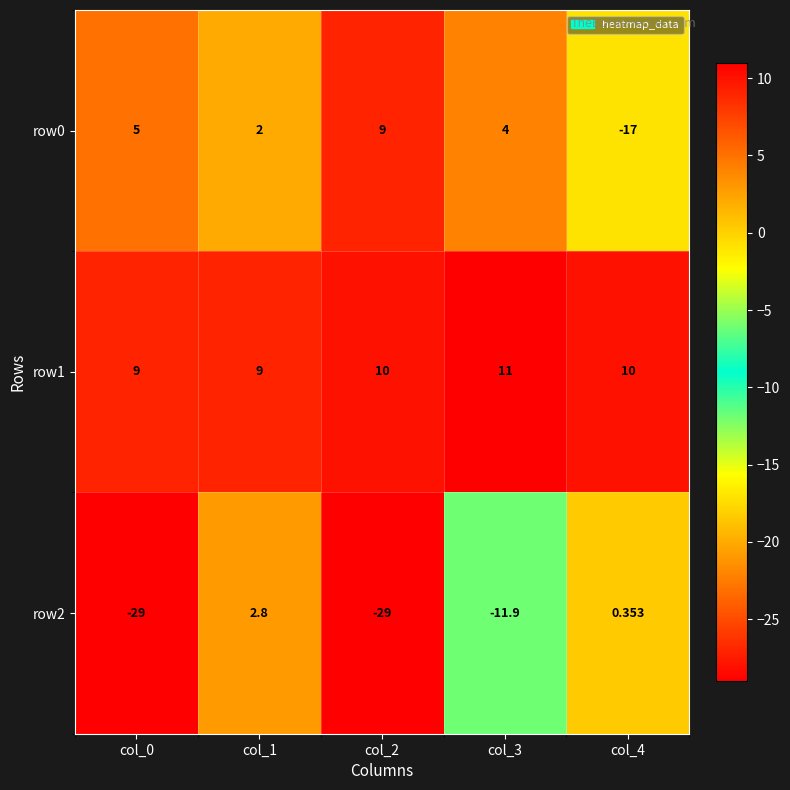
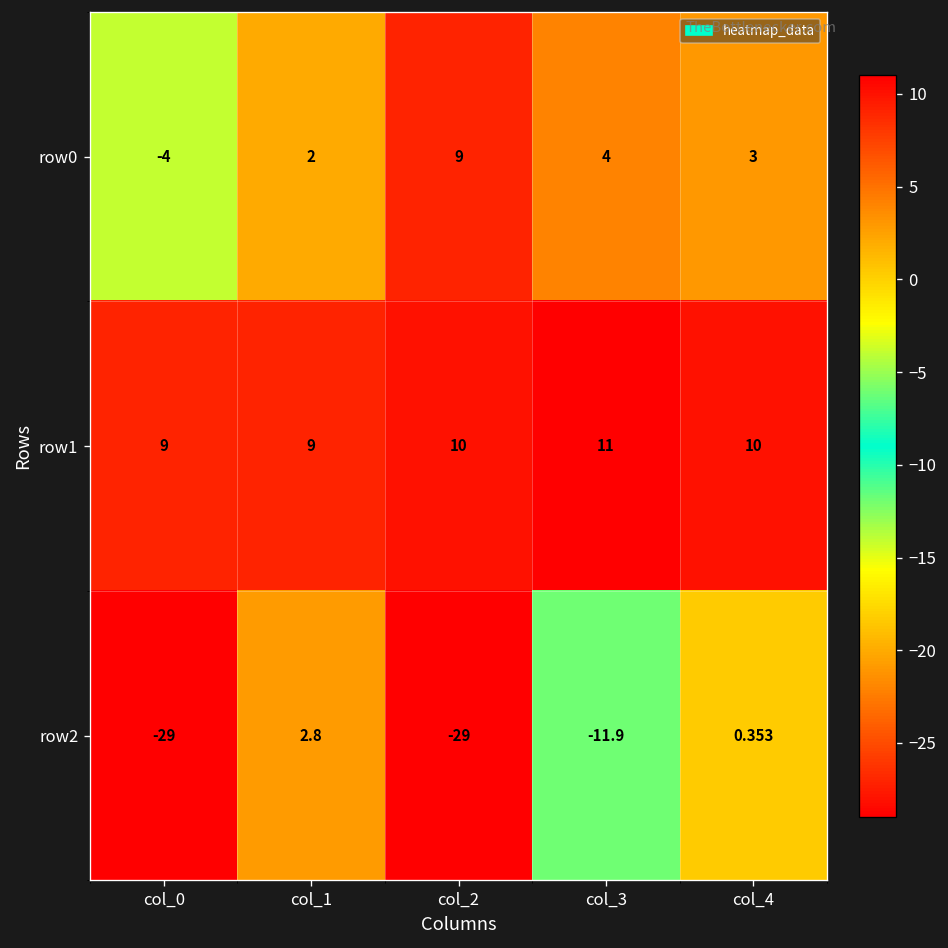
row0, col_0: 5 -> -4
row0, col_4: -17 -> 3
